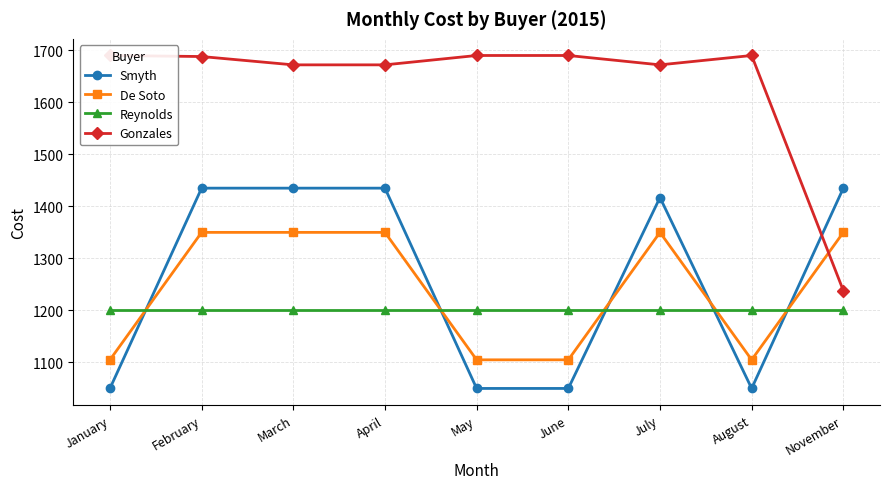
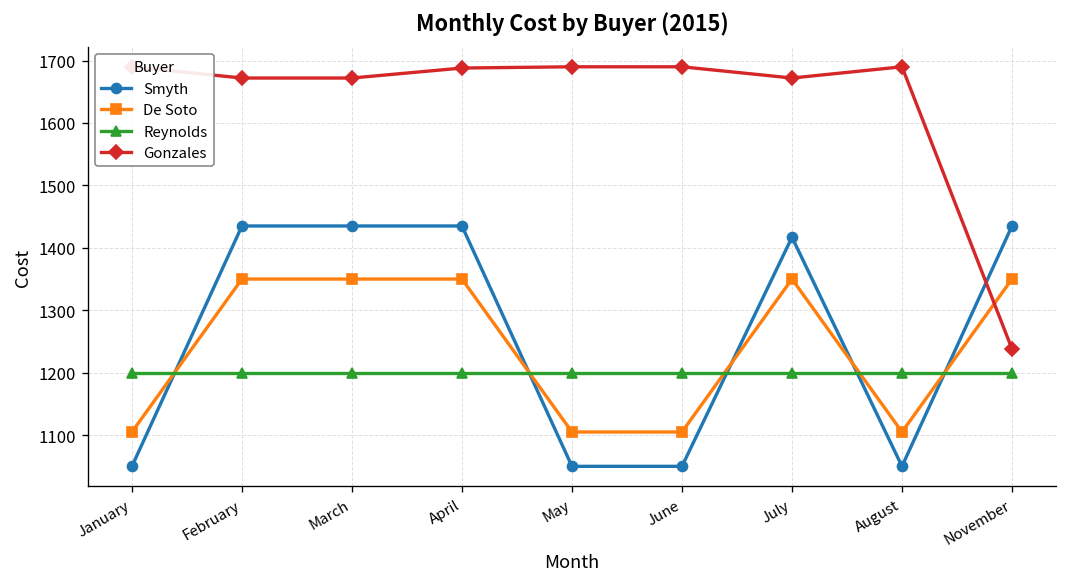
Gonzales, February: 1690 -> 1670
Gonzales, April: 1670 -> 1690
